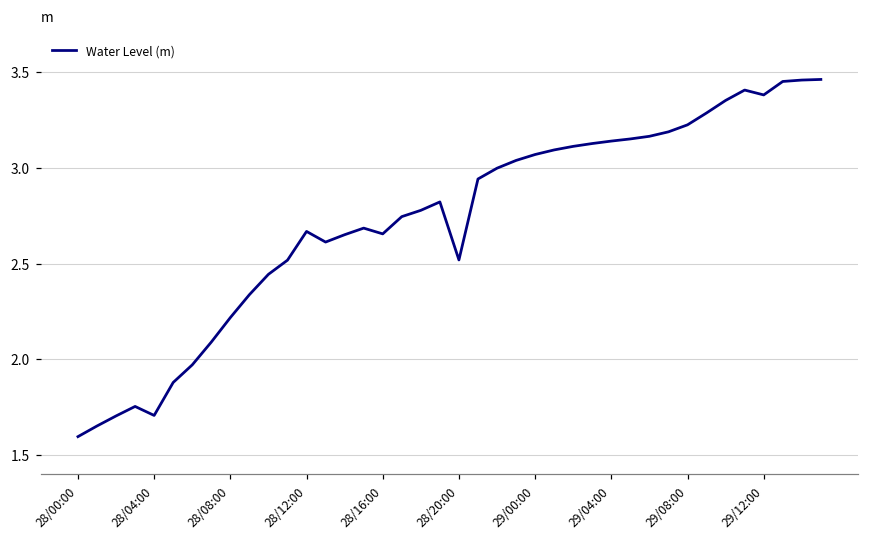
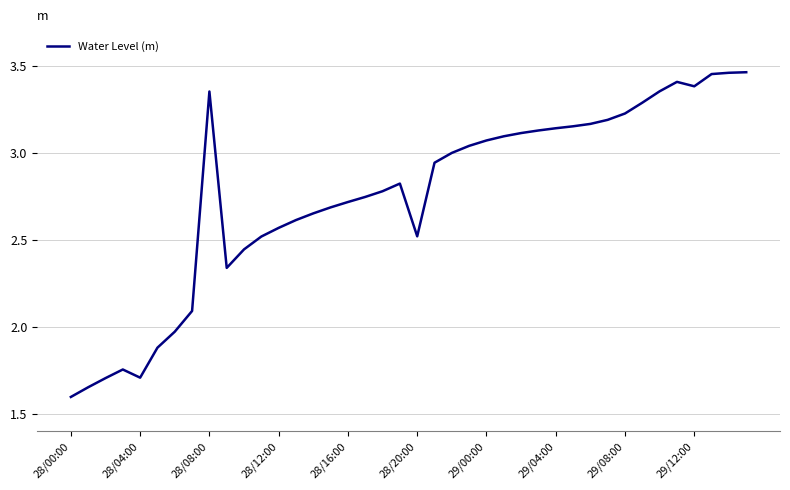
28/08:00: 2.22 -> 3.35
28/12:00: 2.67 -> 2.57
28/16:00: 2.66 -> 2.72
